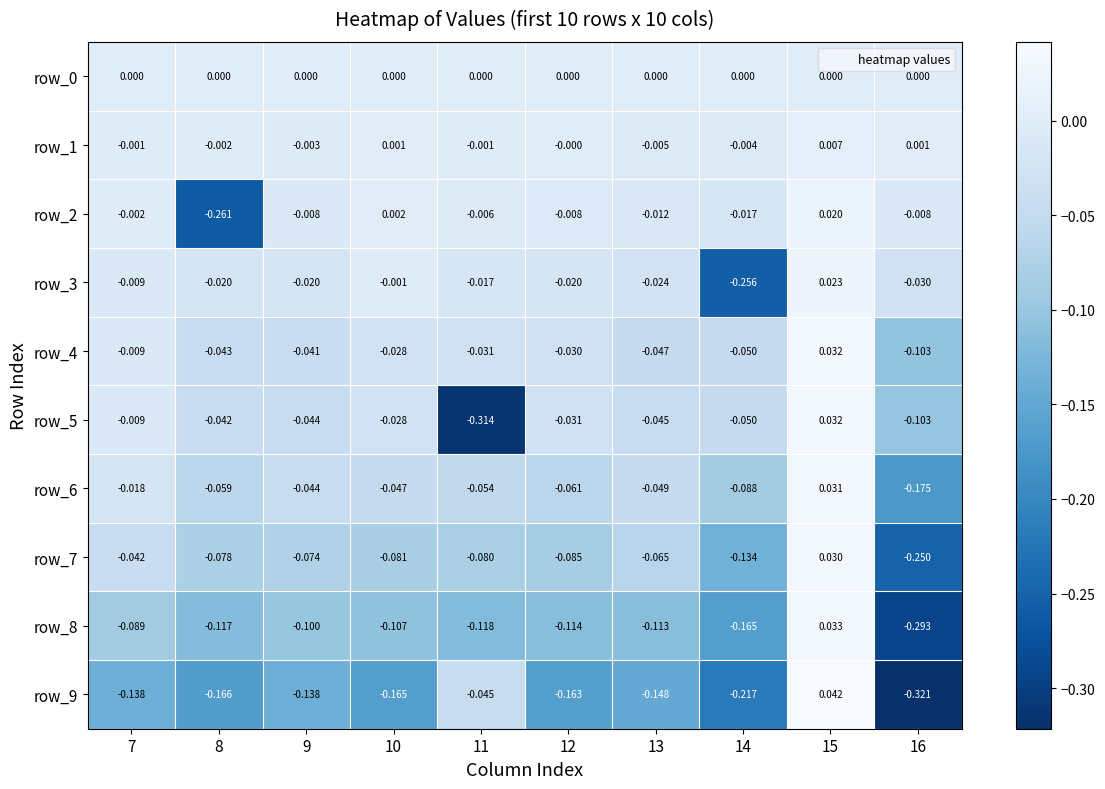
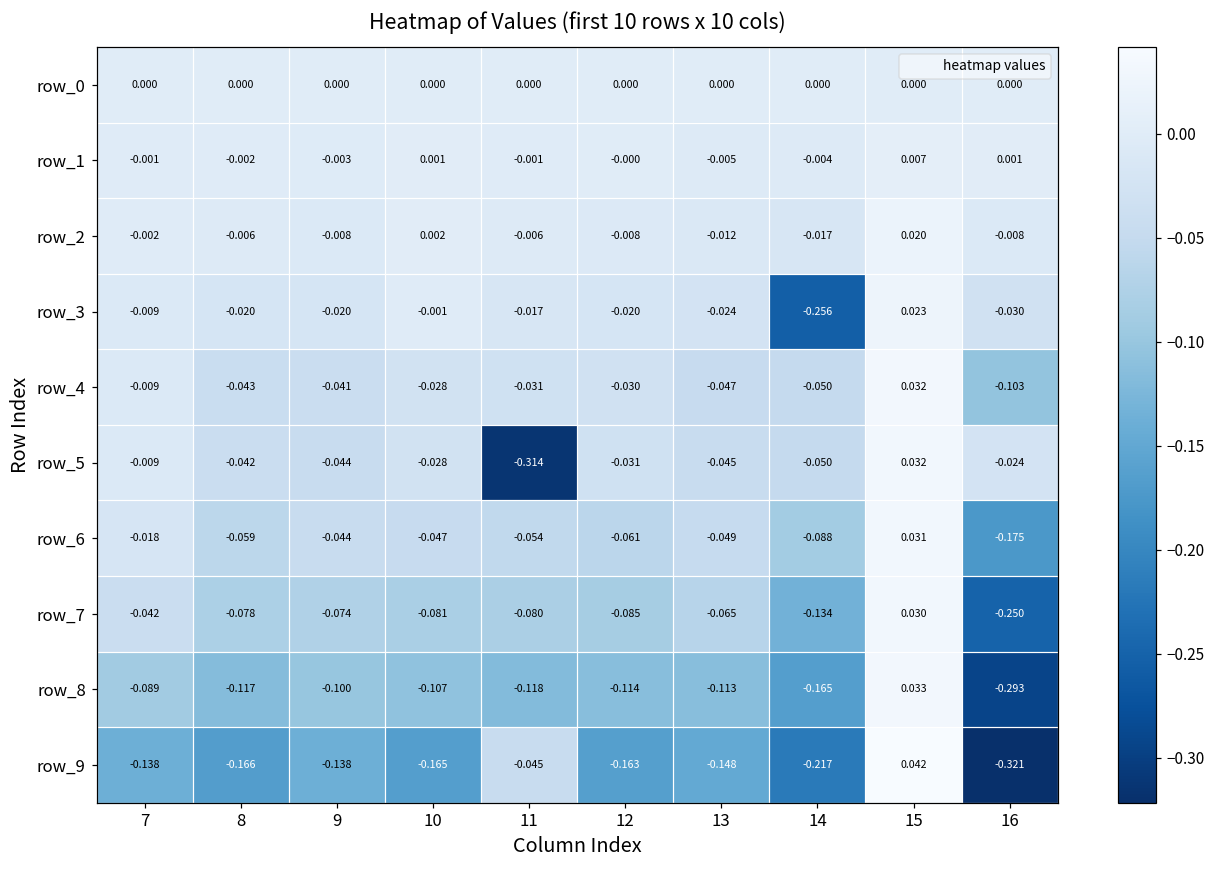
row_2, 8: -0.261 -> -0.006
row_5, 16: -0.103 -> -0.024
